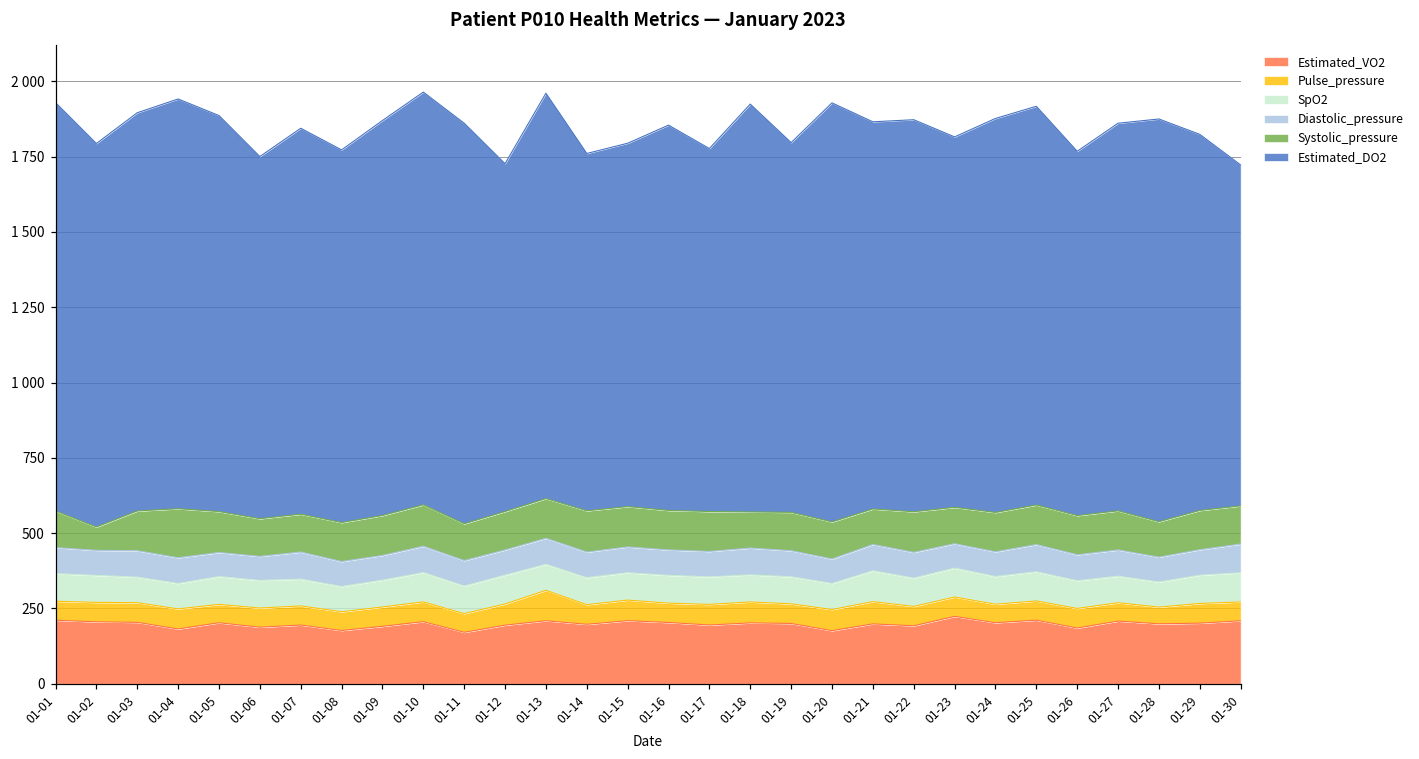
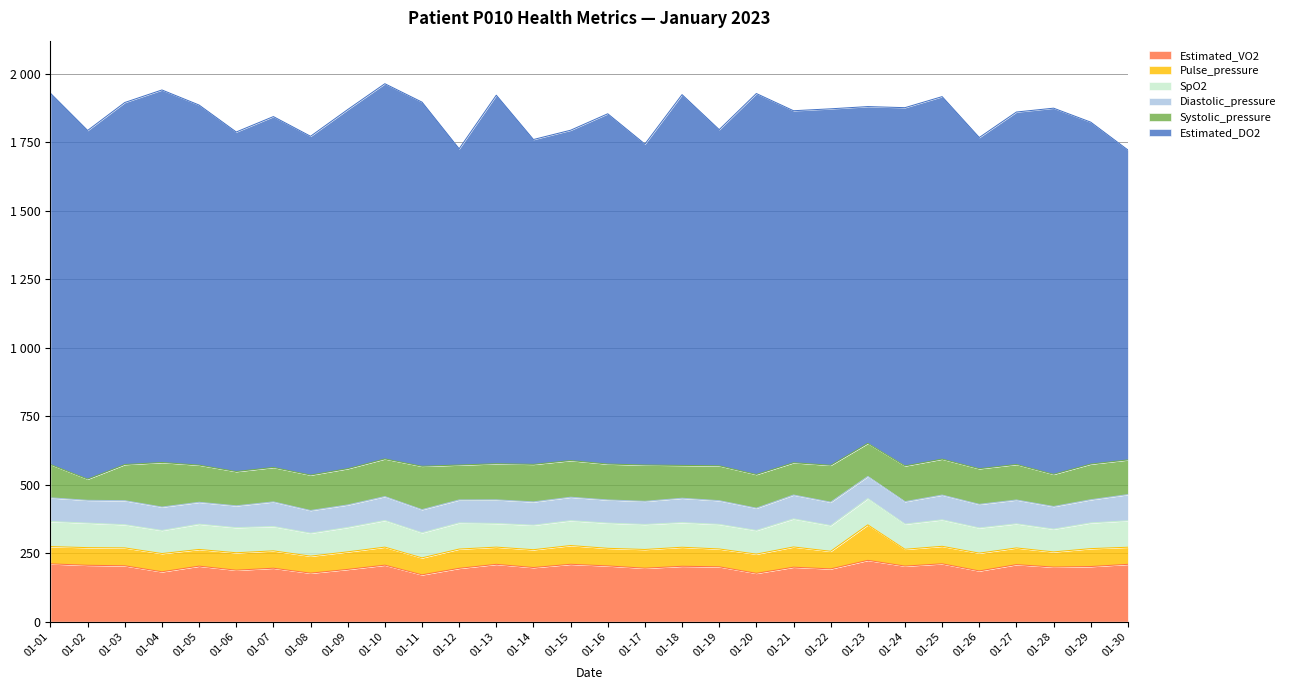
Estimated_DO2, 01-06: 1200 -> 1240
Systolic_pressure, 01-11: 120 -> 160
Pulse_pressure, 01-13: 100 -> 60
Estimated_DO2, 01-17: 1200 -> 1170
Pulse_pressure, 01-23: 60 -> 130
